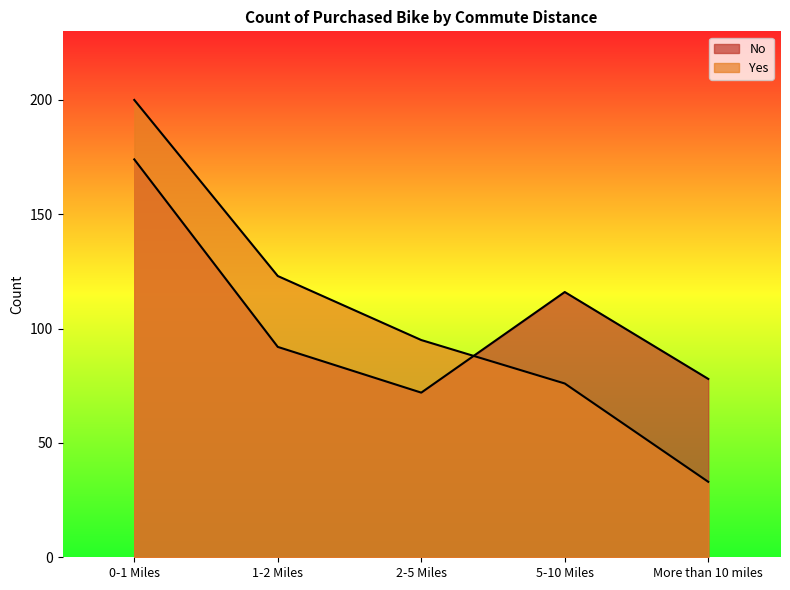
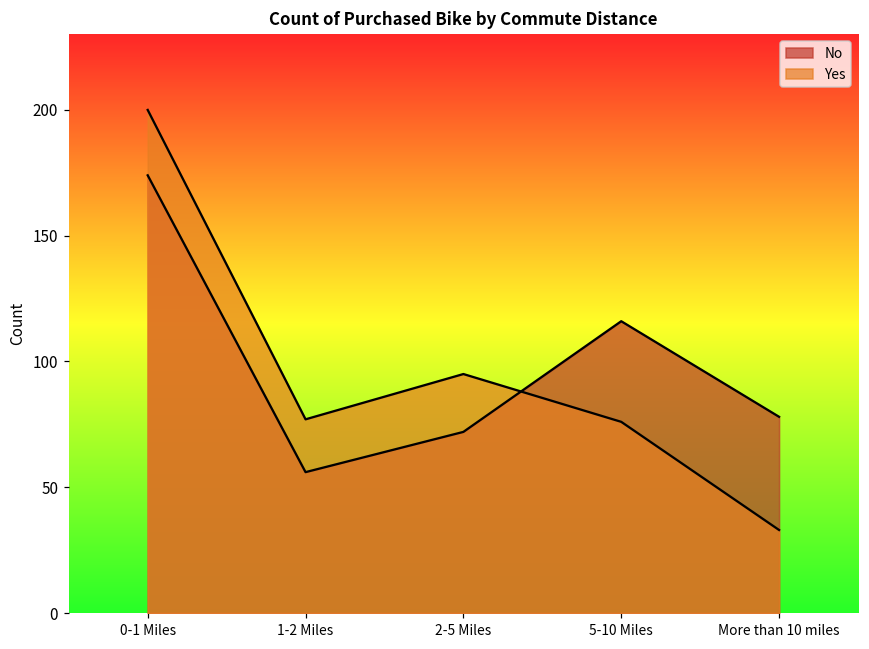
No, 1-2 Miles: 92 -> 56
Yes, 1-2 Miles: 123 -> 77
